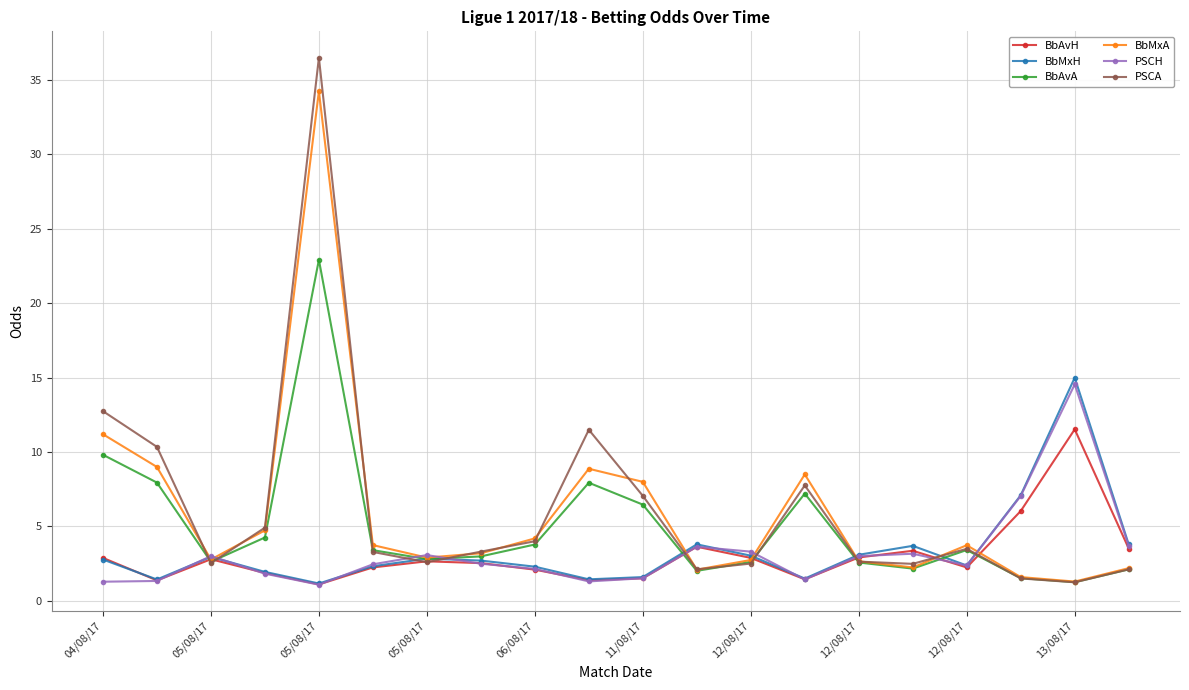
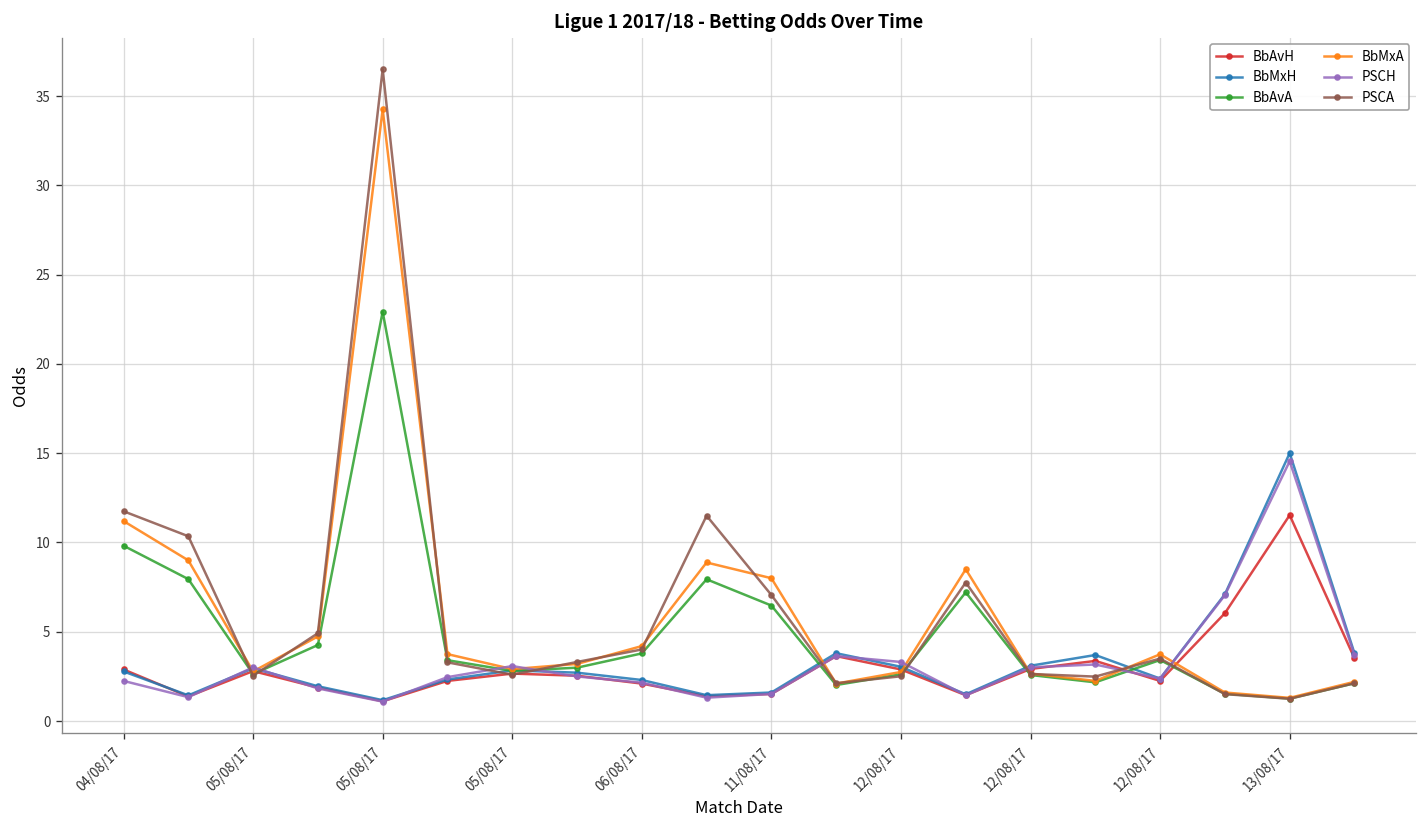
PSCH, 04/08/17: 1.3 -> 2.3
PSCA, 04/08/17: 12.8 -> 11.8
